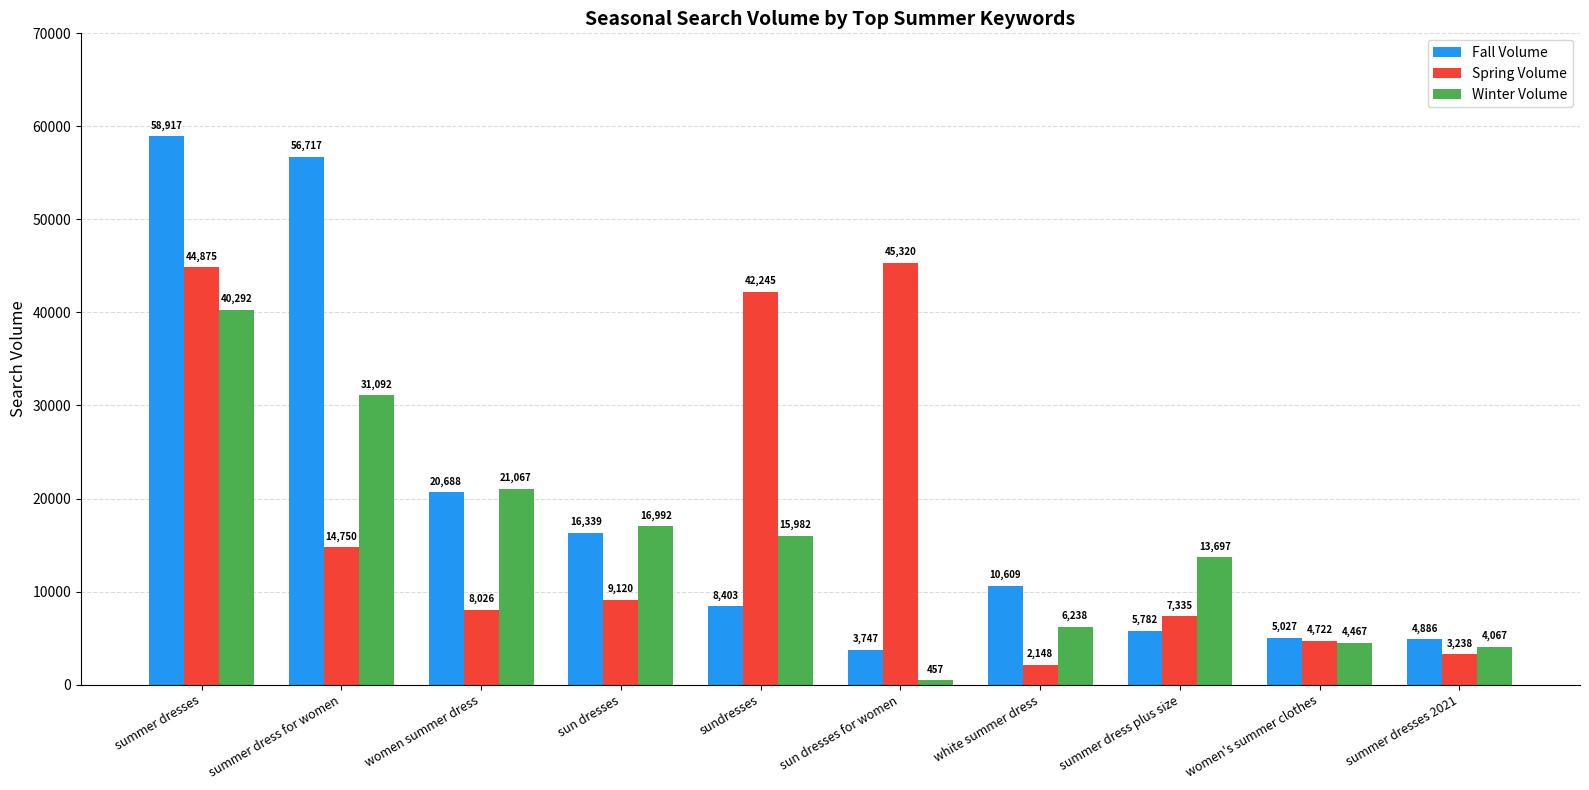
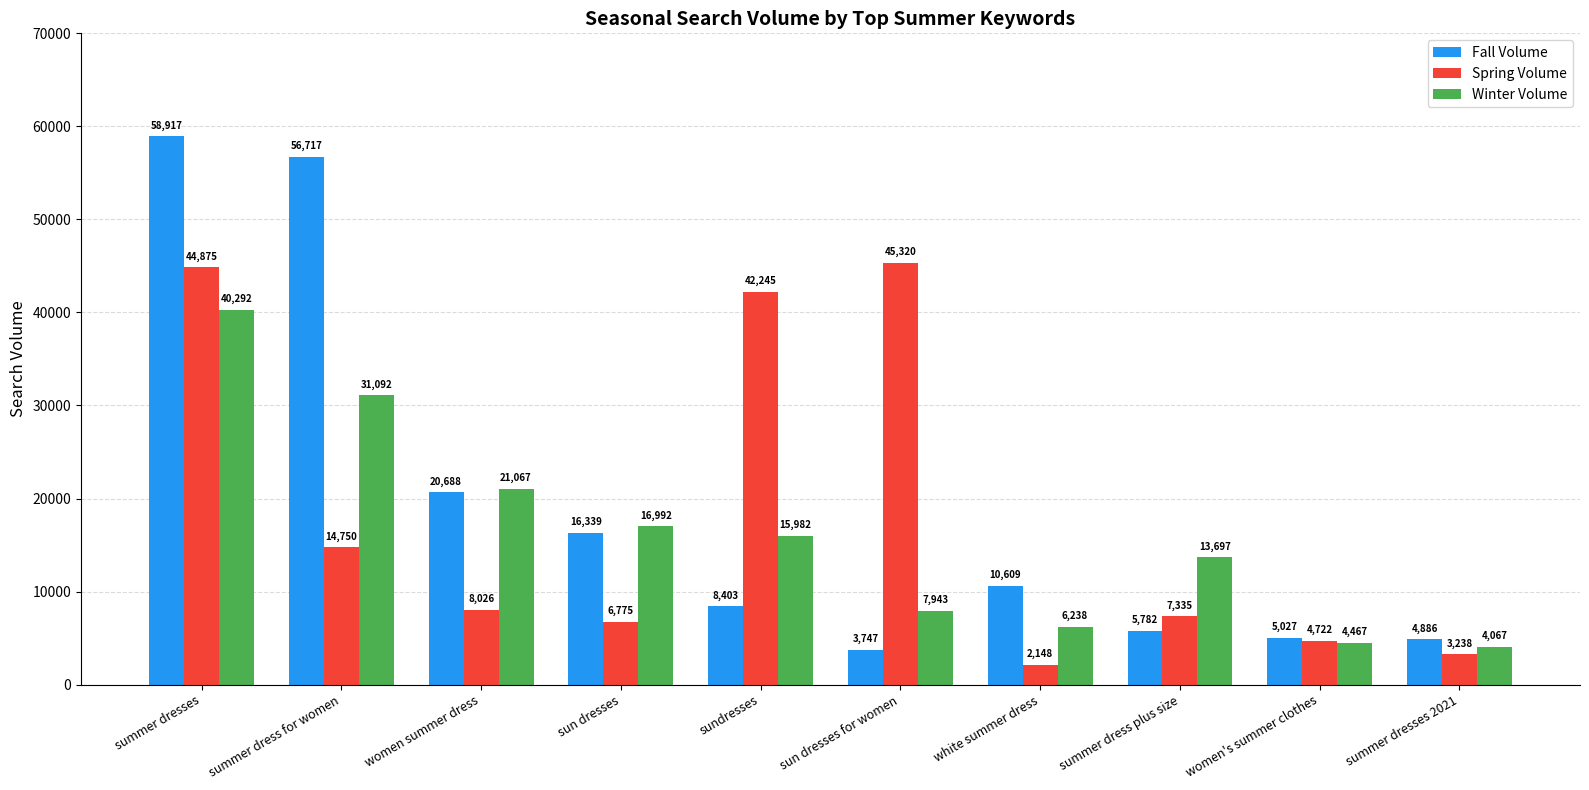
Spring Volume, sun dresses: 9,120 -> 6,775
Winter Volume, sun dresses for women: 457 -> 7,943
